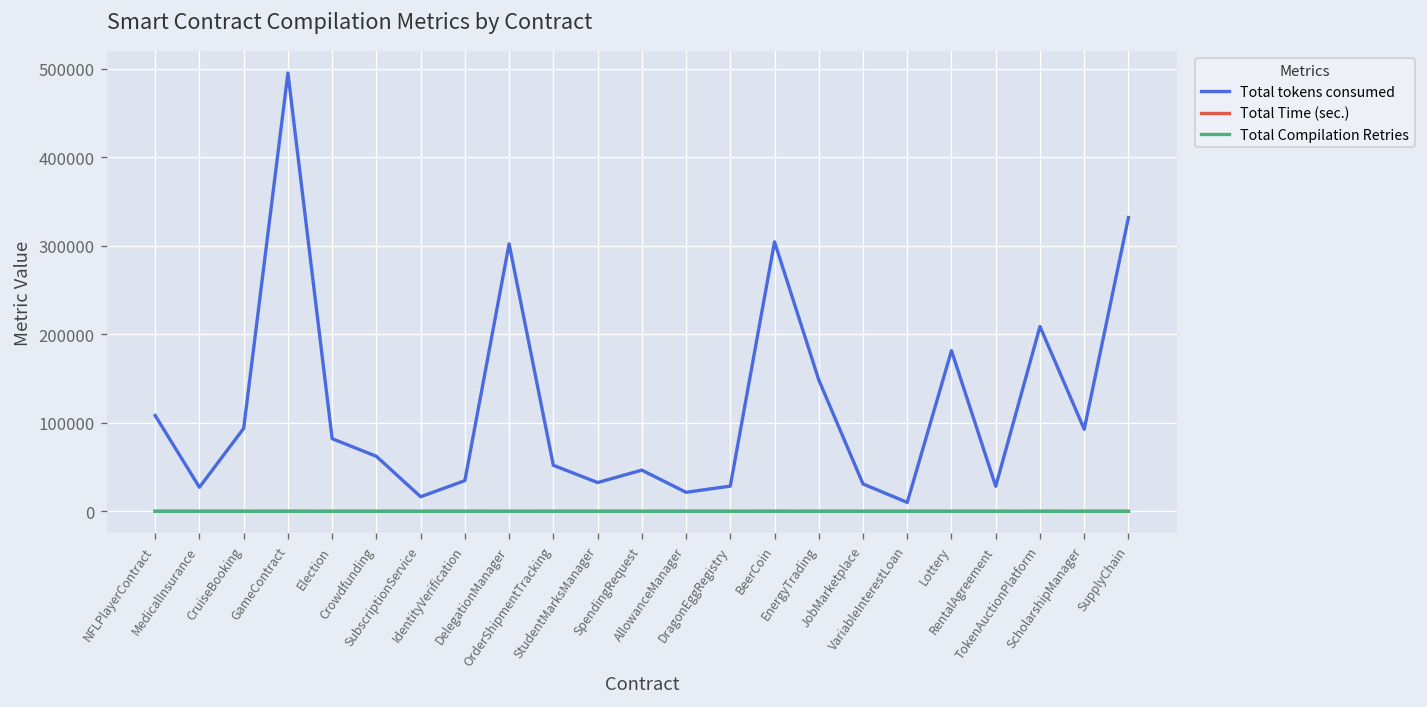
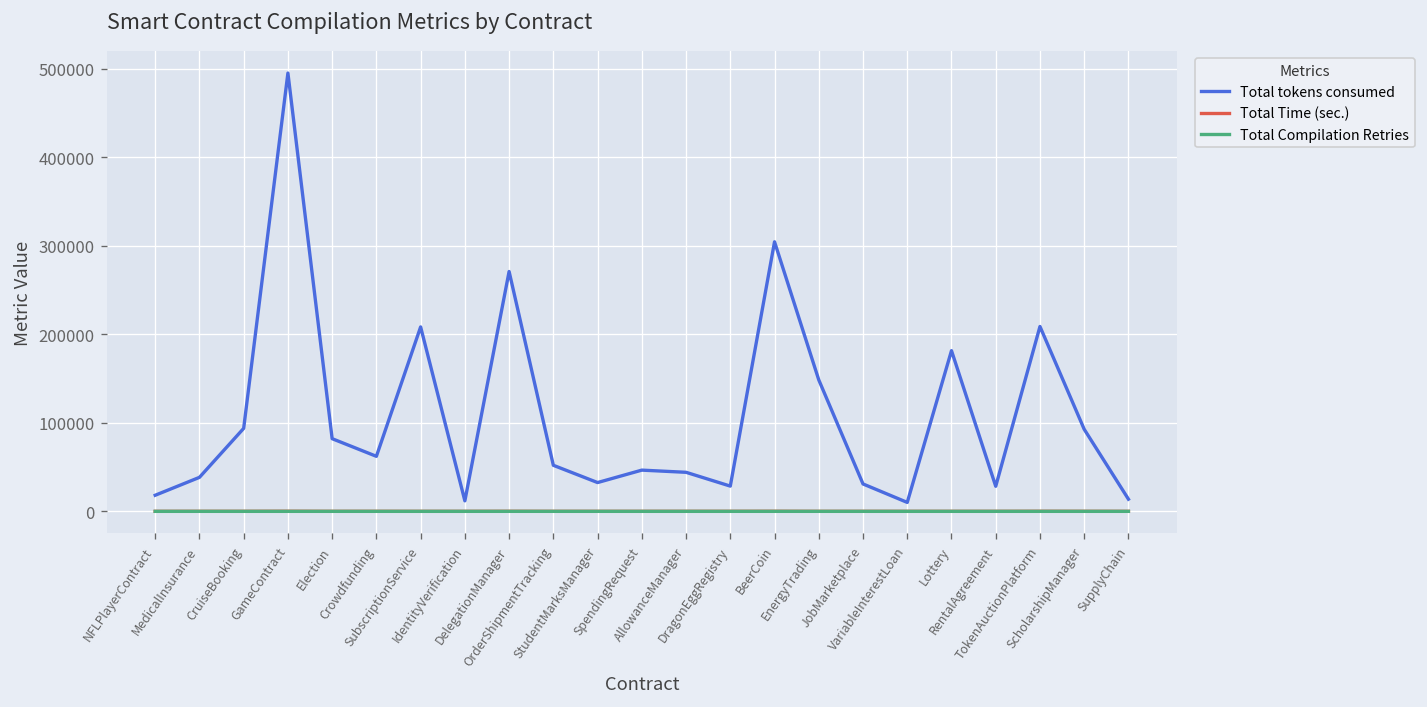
Total tokens consumed, NFLPlayerContract: 110000 -> 20000
Total tokens consumed, MedicalInsurance: 30000 -> 40000
Total tokens consumed, SubscriptionService: 20000 -> 210000
Total tokens consumed, IdentityVerification: 30000 -> 10000
Total tokens consumed, DelegationManager: 300000 -> 270000
Total tokens consumed, AllowanceManager: 20000 -> 40000
Total tokens consumed, SupplyChain: 330000 -> 10000
